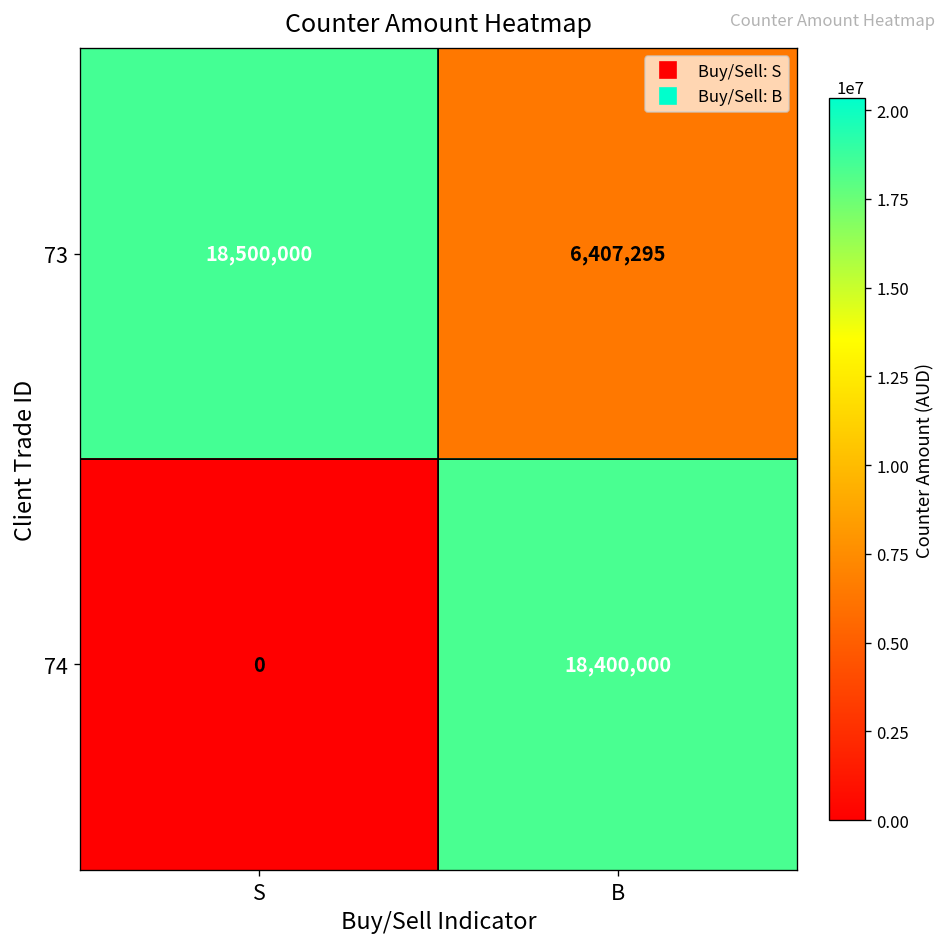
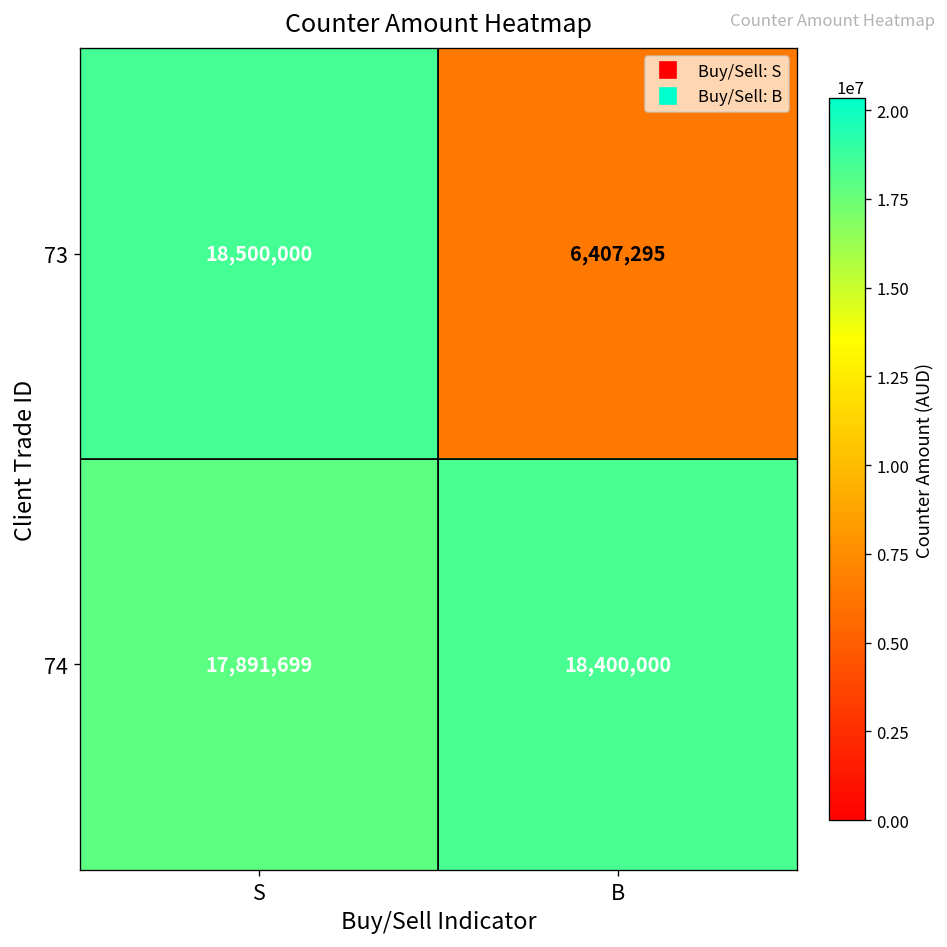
74, S: 0 -> 17,891,699
